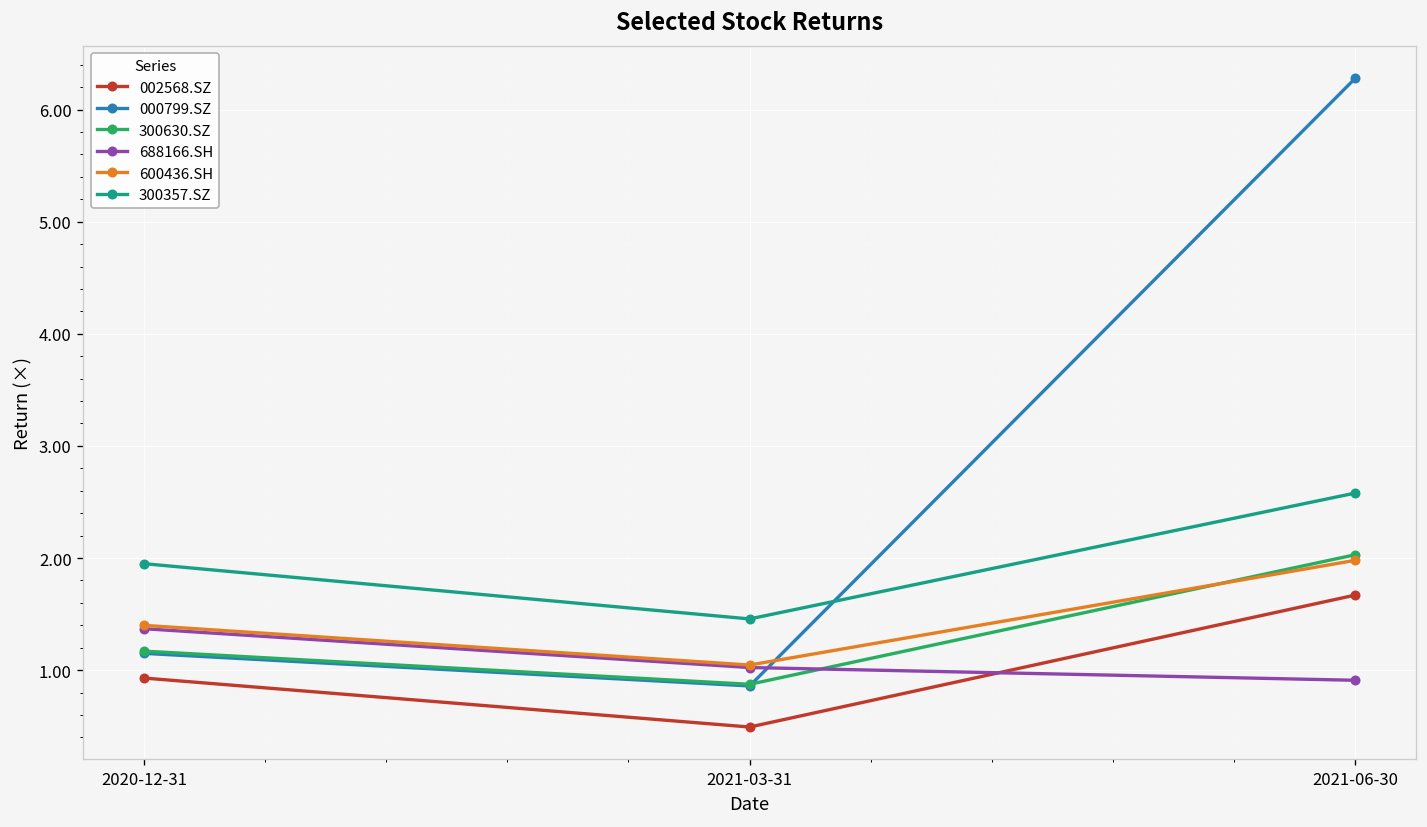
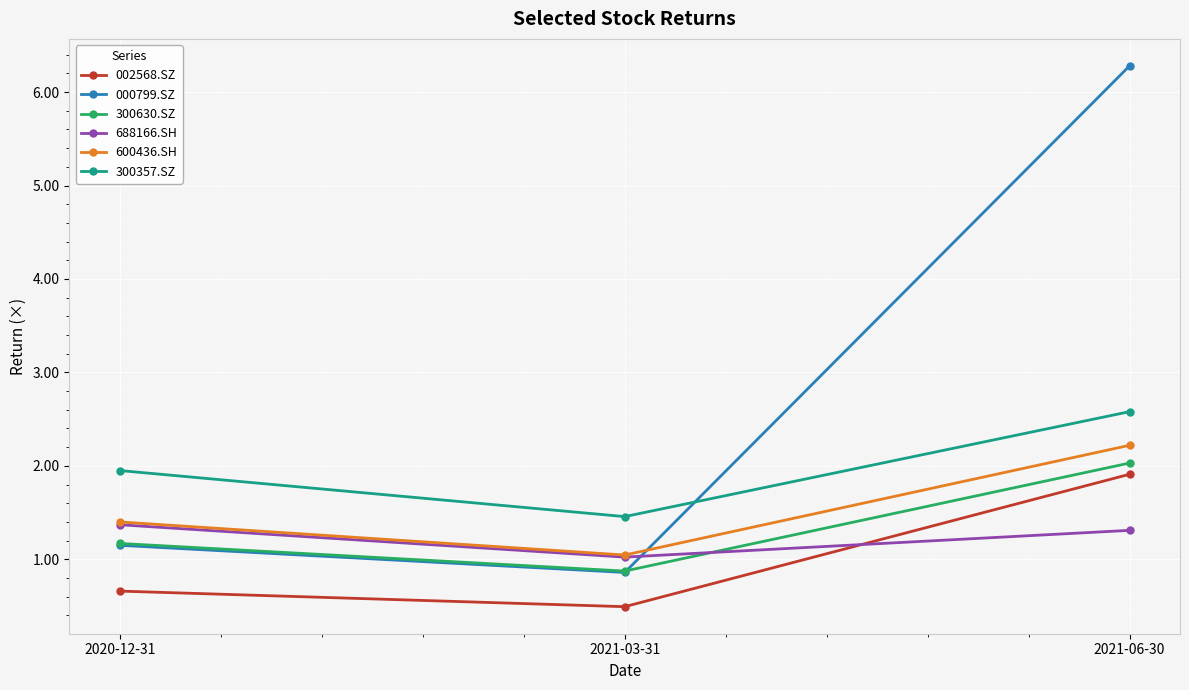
002568.SZ, 2020-12-31: 0.9 -> 0.7
002568.SZ, 2021-06-30: 1.7 -> 1.9
688166.SH, 2021-06-30: 0.9 -> 1.3
600436.SH, 2021-06-30: 2.0 -> 2.2
